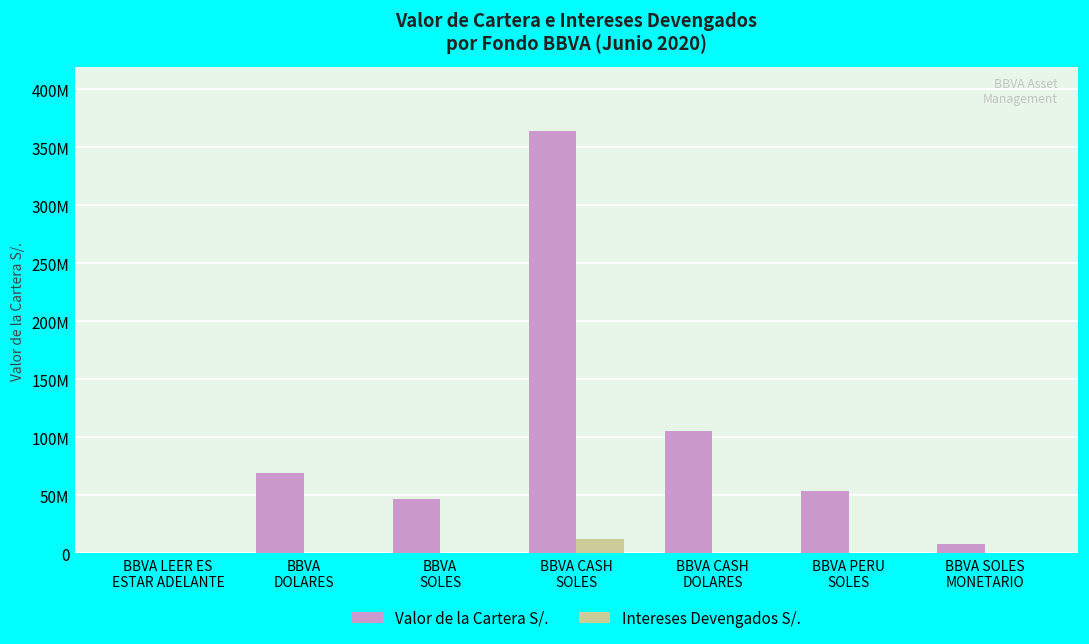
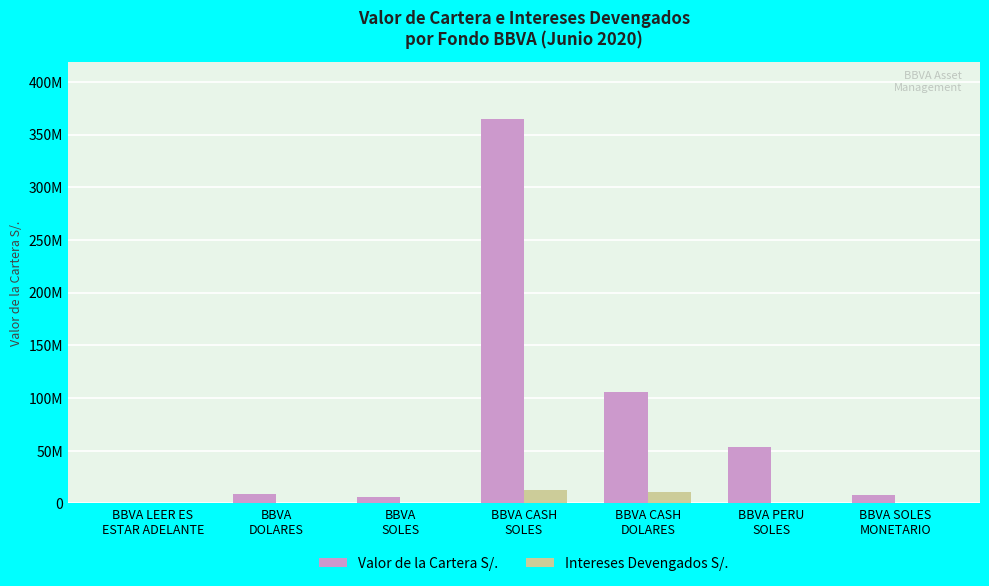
Valor de la Cartera S/., BBVA DOLARES: 69000000 -> 9000000
Valor de la Cartera S/., BBVA SOLES: 46000000 -> 7000000
Intereses Devengados S/., BBVA CASH DOLARES: 0 -> 11000000
